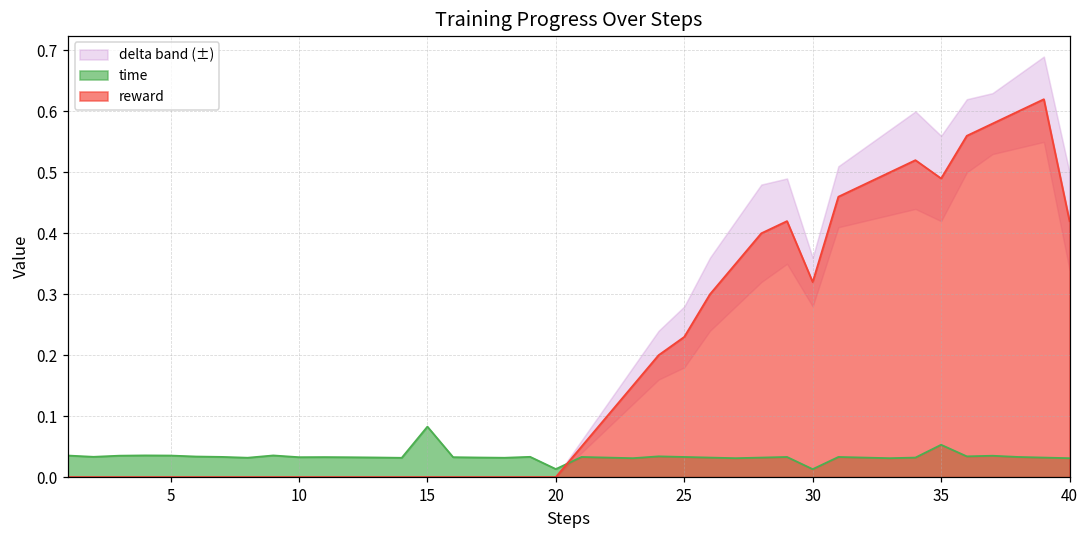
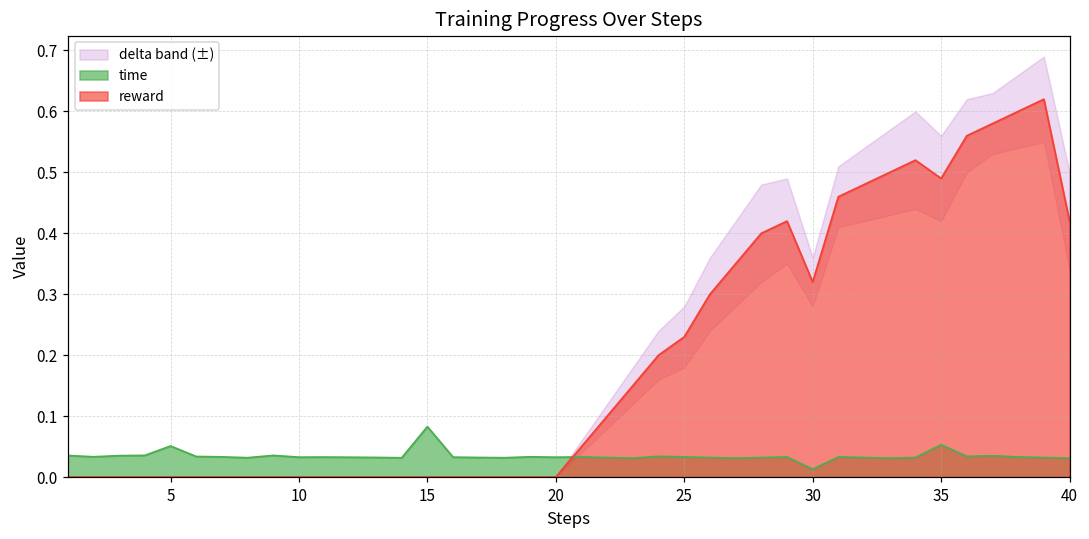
time, 5: 0.04 -> 0.05
time, 20: 0.01 -> 0.03
